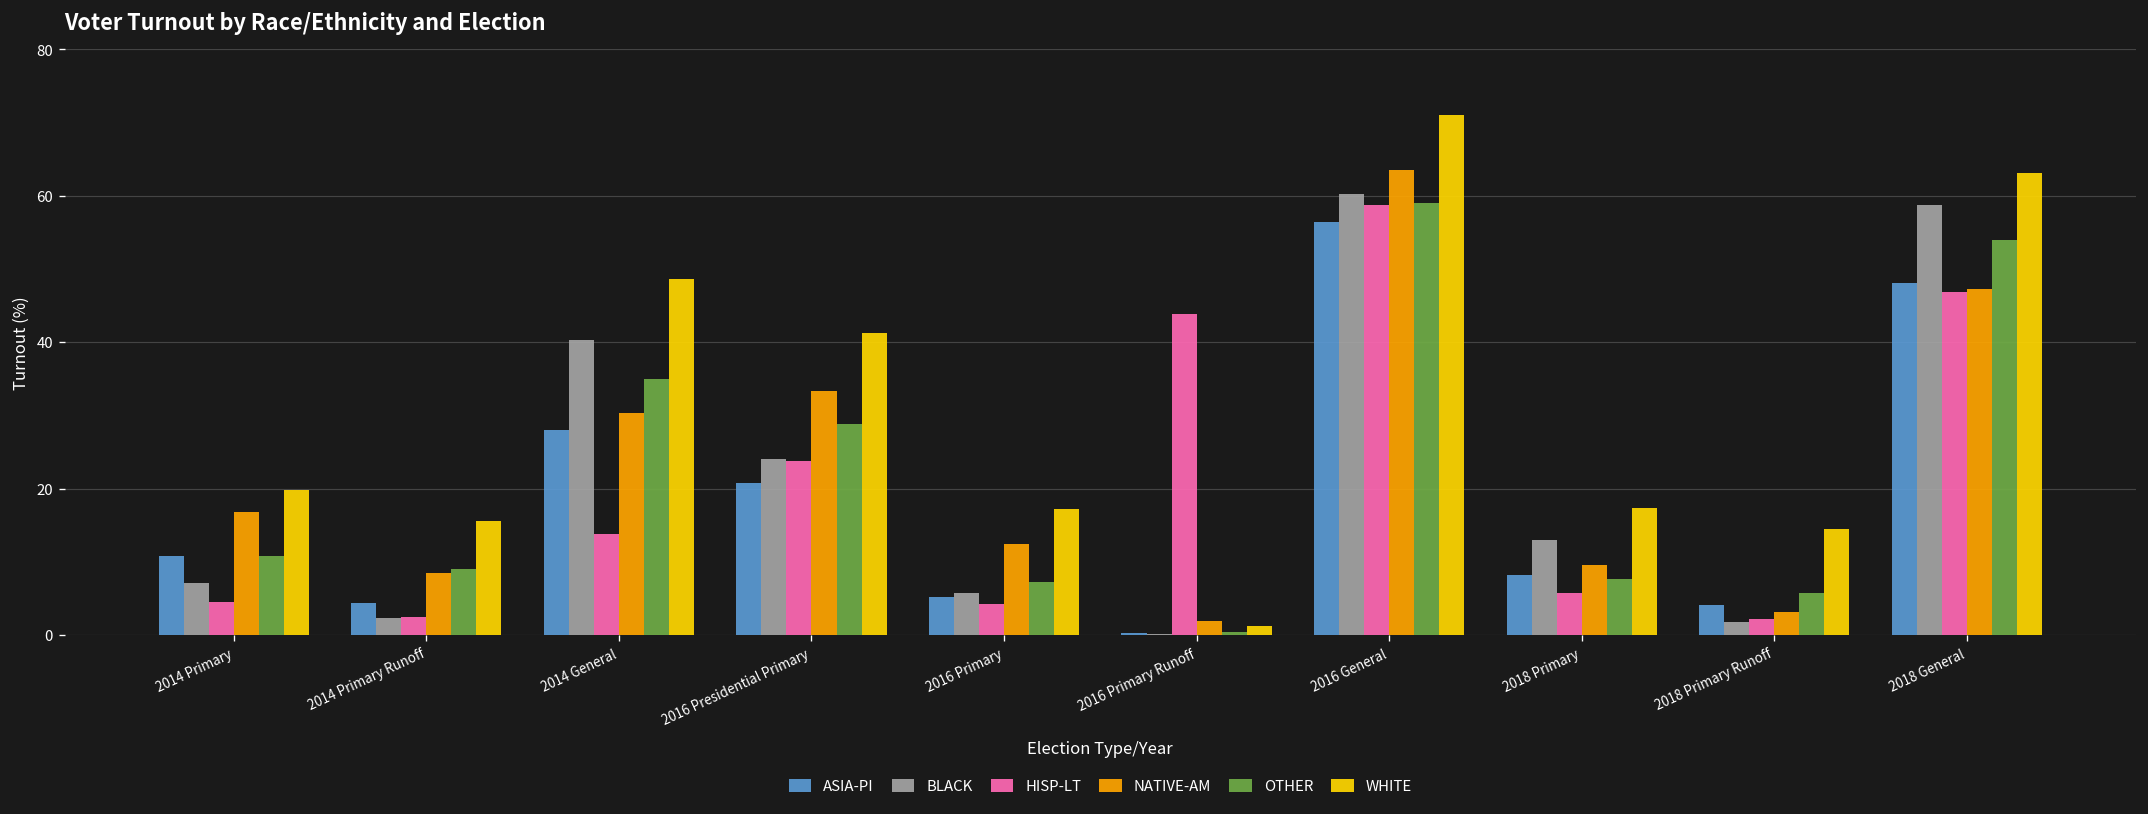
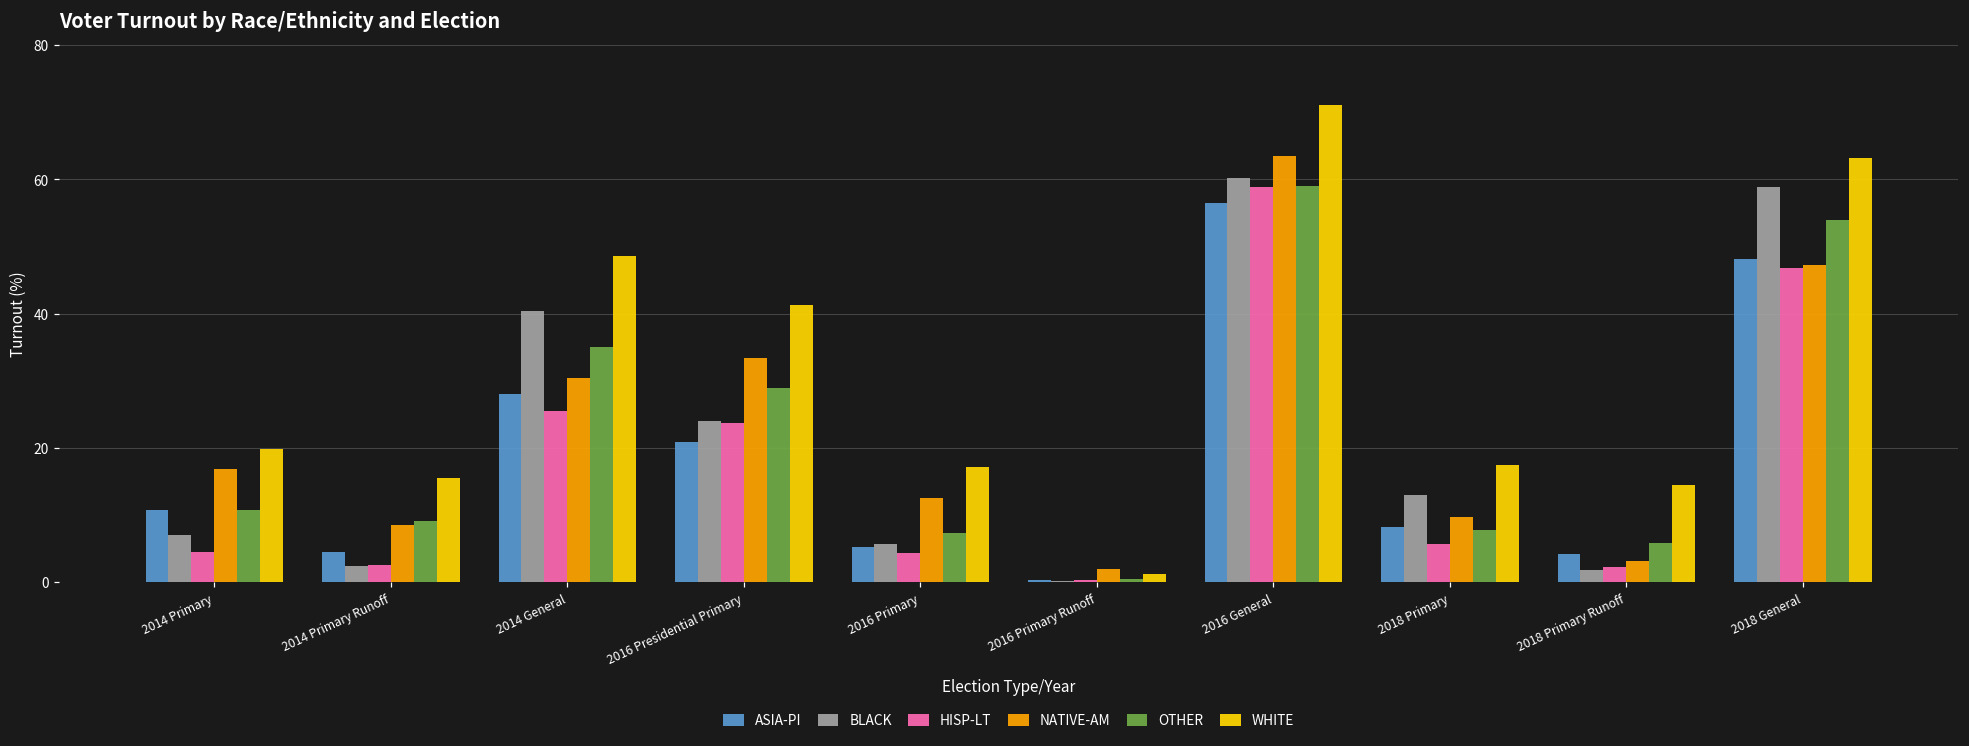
HISP-LT, 2014 General: 14 -> 25
HISP-LT, 2016 Primary Runoff: 44 -> 0
